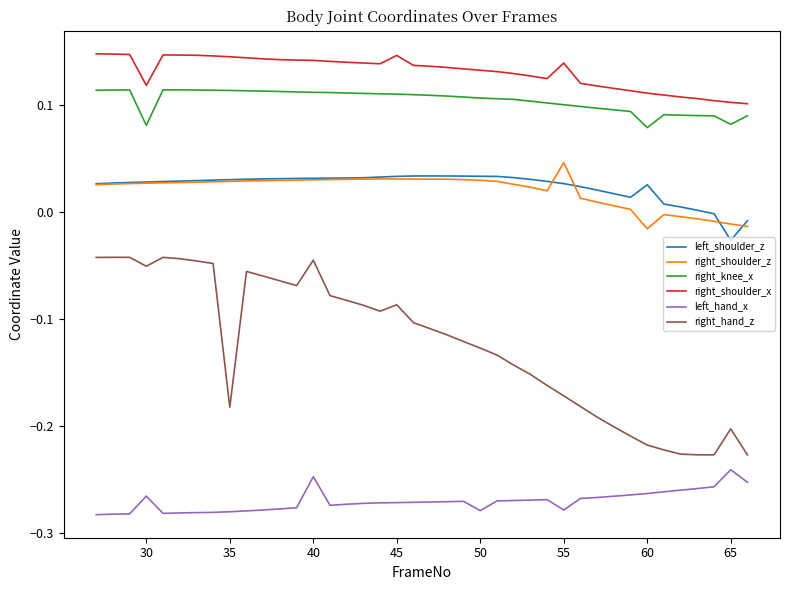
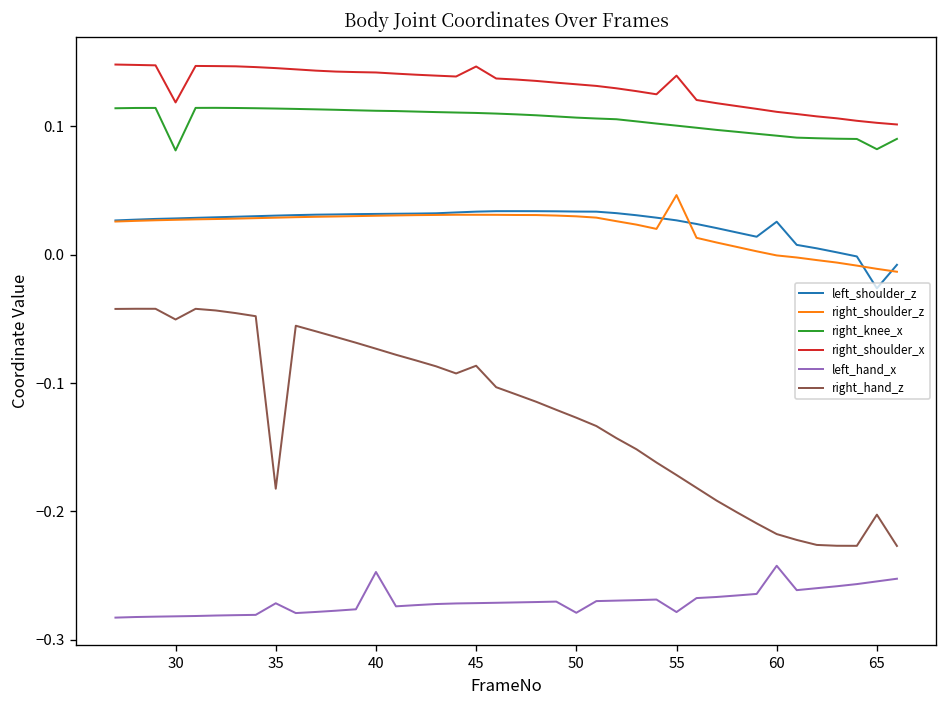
left_hand_x, 30: -0.265 -> -0.282
left_hand_x, 35: -0.280 -> -0.272
right_hand_z, 40: -0.045 -> -0.073
right_shoulder_z, 60: -0.015 -> -0.001
right_knee_x, 60: 0.079 -> 0.093
left_hand_x, 60: -0.263 -> -0.242
left_hand_x, 65: -0.241 -> -0.255
